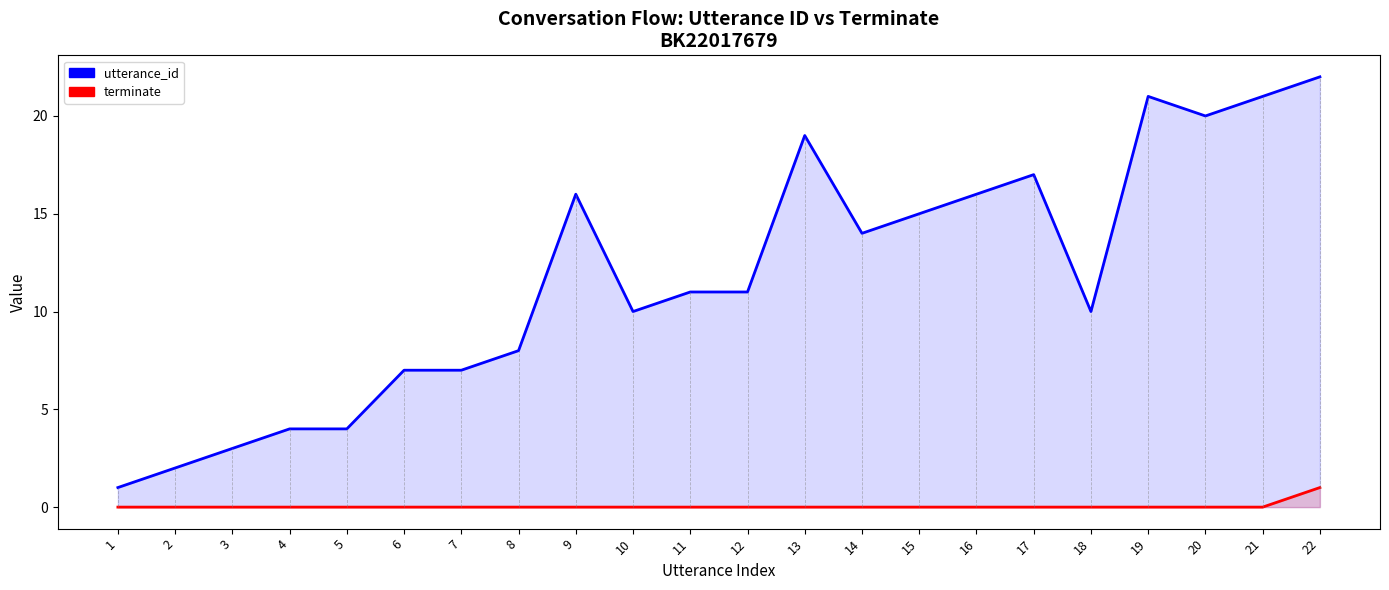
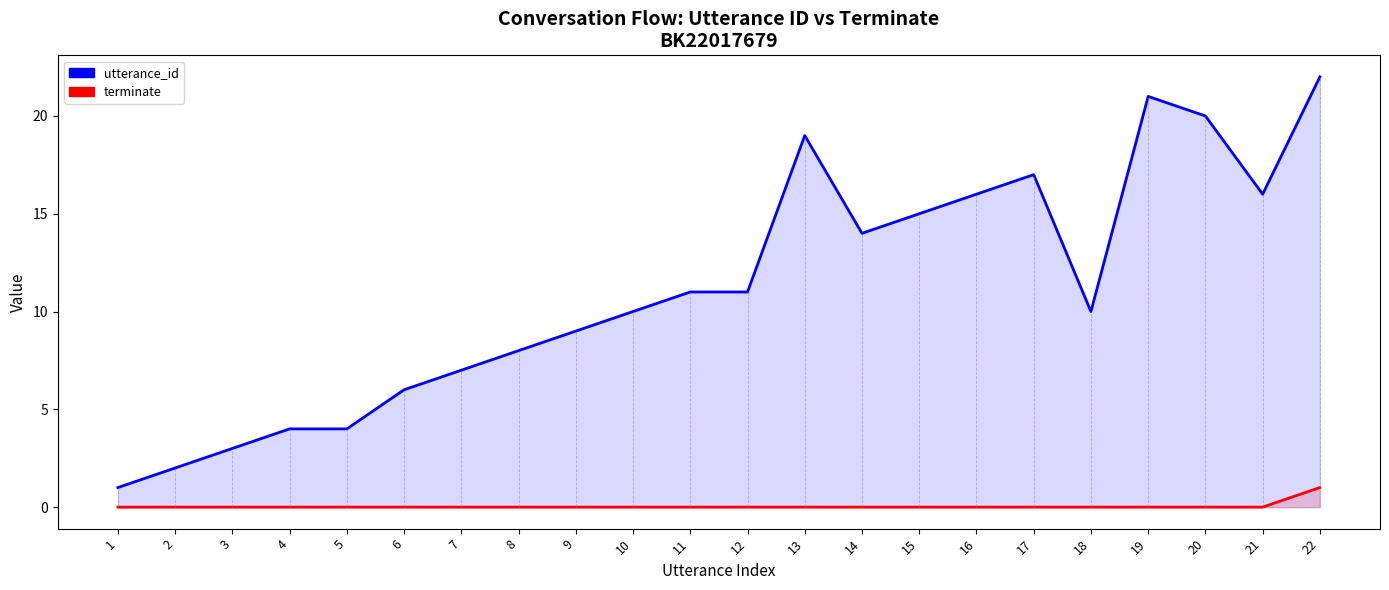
utterance_id, 6: 7 -> 6
utterance_id, 9: 16 -> 9
utterance_id, 21: 21 -> 16
